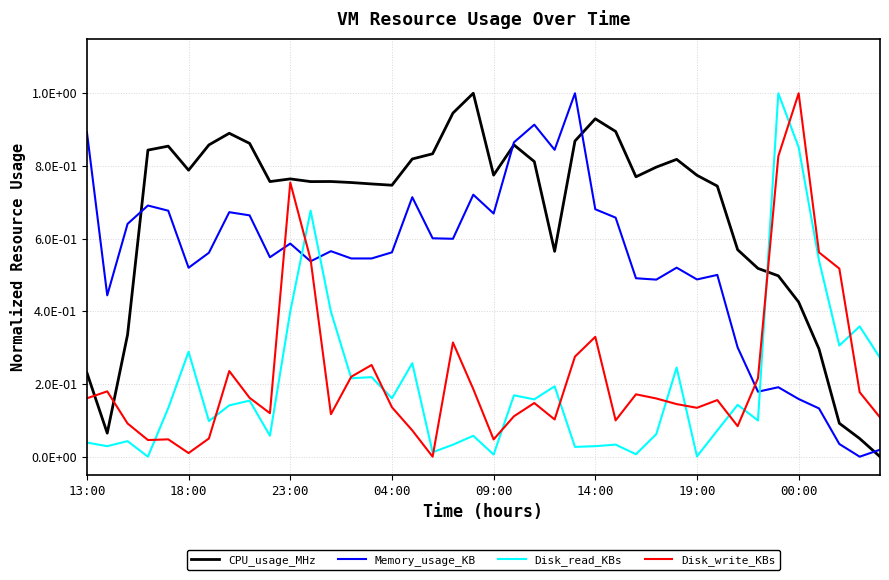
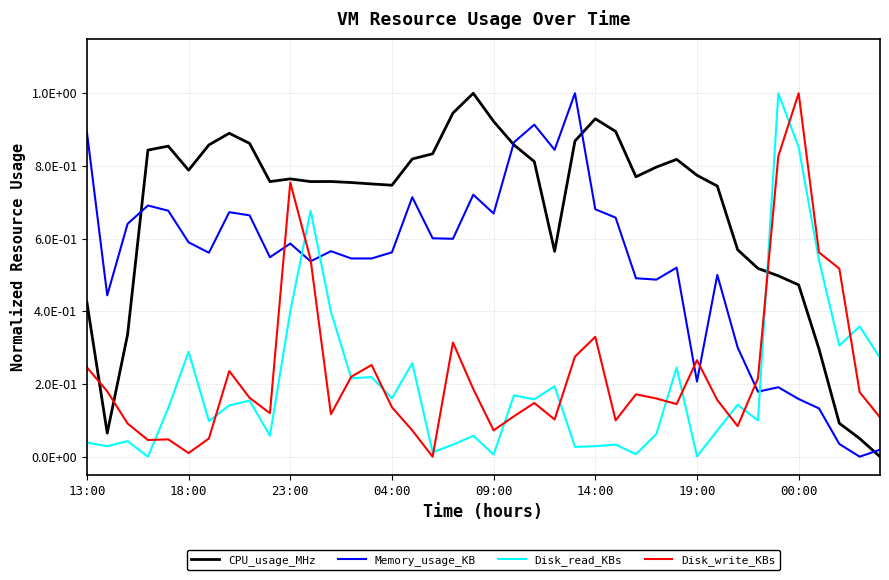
CPU_usage_MHz, 13:00: 0.23 -> 0.42
Disk_write_KBs, 13:00: 0.16 -> 0.25
Memory_usage_KB, 18:00: 0.52 -> 0.59
CPU_usage_MHz, 09:00: 0.77 -> 0.92
Disk_write_KBs, 09:00: 0.05 -> 0.07
Memory_usage_KB, 19:00: 0.49 -> 0.21
Disk_write_KBs, 19:00: 0.13 -> 0.27
CPU_usage_MHz, 00:00: 0.43 -> 0.47
